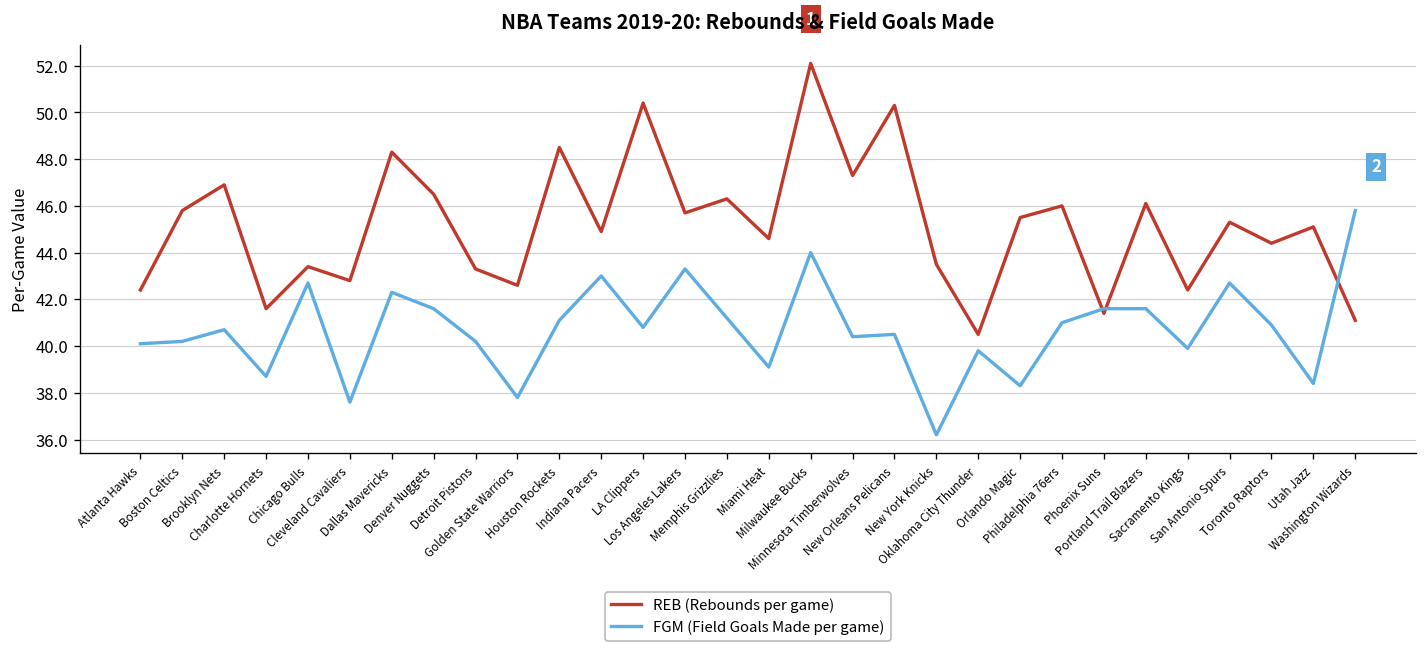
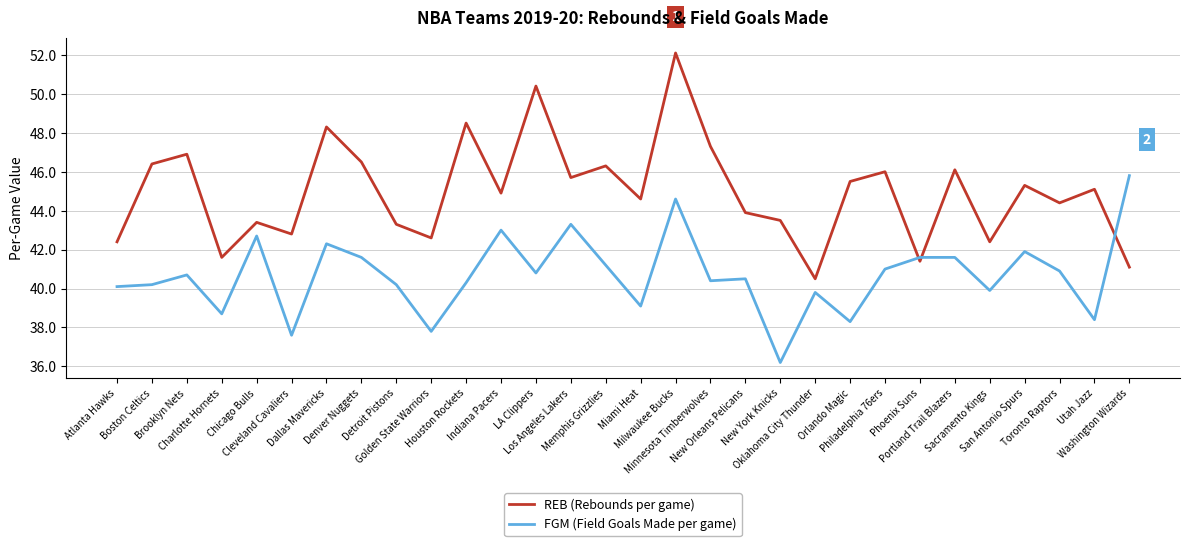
REB (Rebounds per game), Boston Celtics: 45.8 -> 46.4
FGM (Field Goals Made per game), Houston Rockets: 41.1 -> 40.3
FGM (Field Goals Made per game), Milwaukee Bucks: 44.0 -> 44.6
REB (Rebounds per game), New Orleans Pelicans: 50.3 -> 43.9
FGM (Field Goals Made per game), San Antonio Spurs: 42.7 -> 41.9
